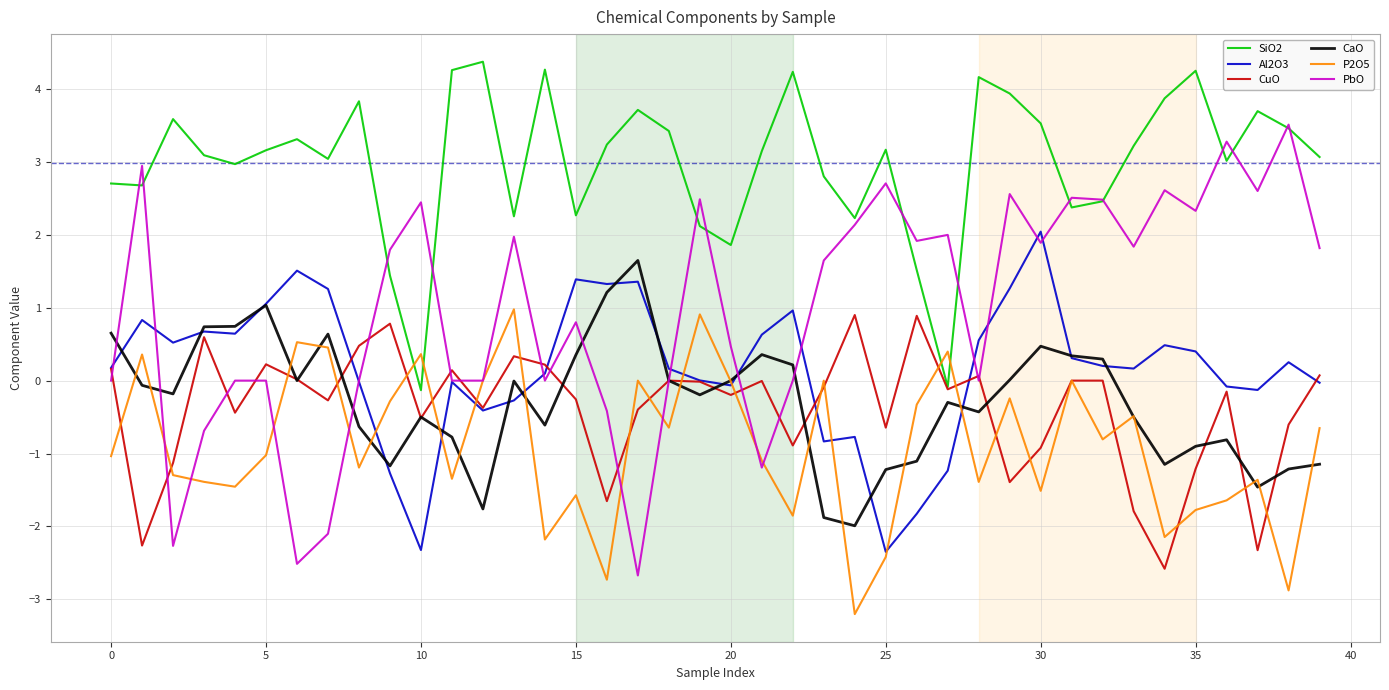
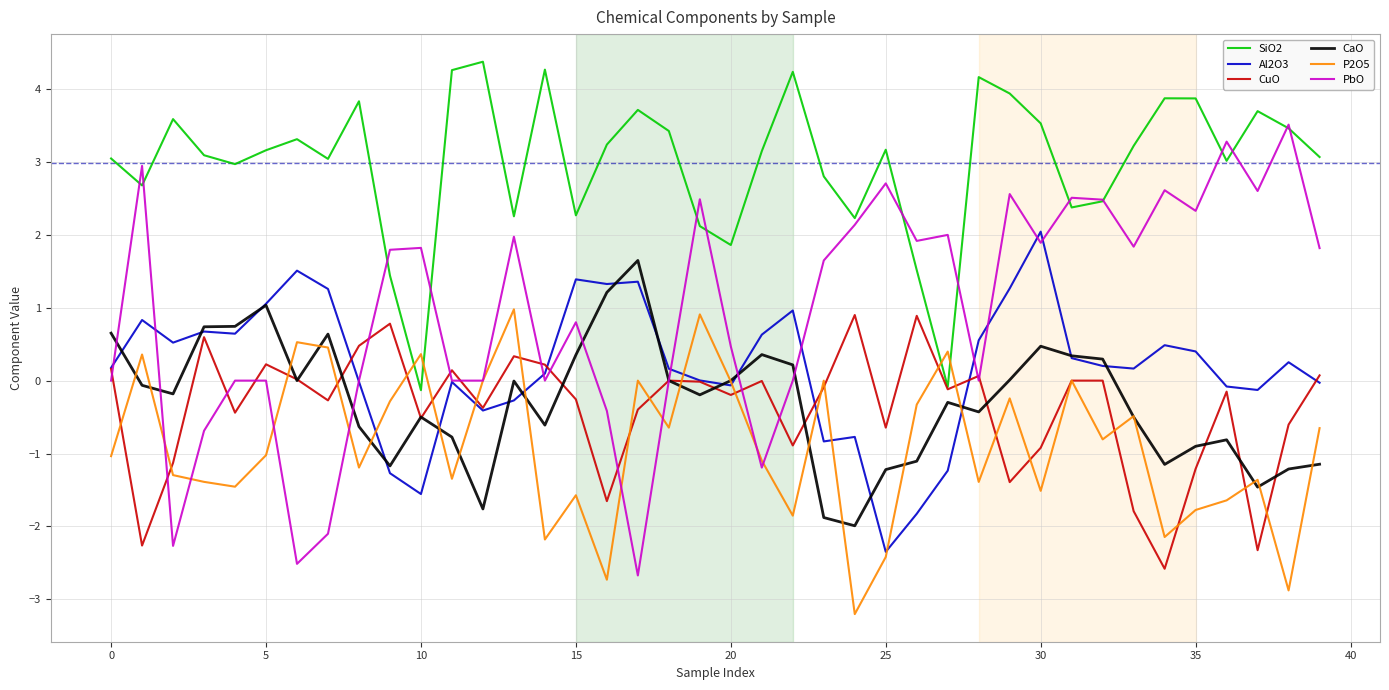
SiO2, 0: 2.7 -> 3.0
Al2O3, 10: -2.3 -> -1.6
PbO, 10: 2.4 -> 1.8
SiO2, 35: 4.2 -> 3.9
